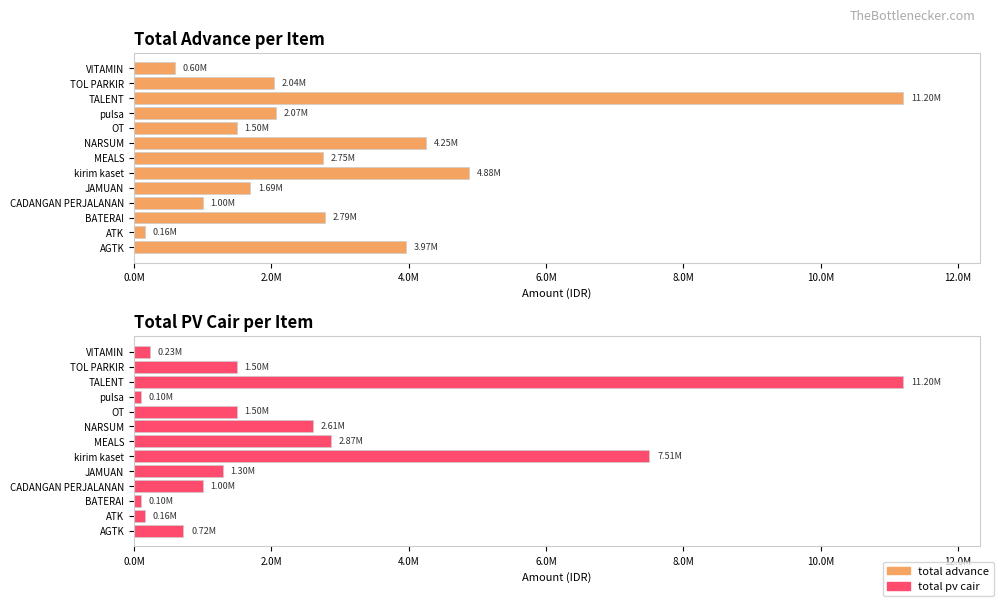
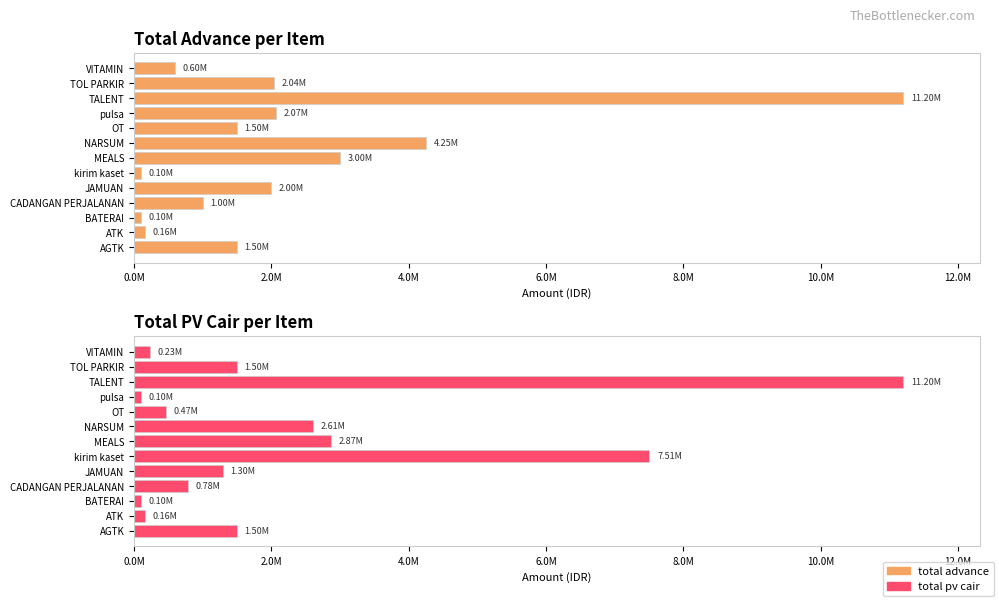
Total Advance per Item, MEALS: 2.75M -> 3.00M
Total Advance per Item, kirim kaset: 4.88M -> 0.10M
Total Advance per Item, JAMUAN: 1.69M -> 2.00M
Total Advance per Item, BATERAI: 2.79M -> 0.10M
Total Advance per Item, AGTK: 3.97M -> 1.50M
Total PV Cair per Item, OT: 1.50M -> 0.47M
Total PV Cair per Item, CADANGAN PERJALANAN: 1.00M -> 0.78M
Total PV Cair per Item, AGTK: 0.72M -> 1.50M
